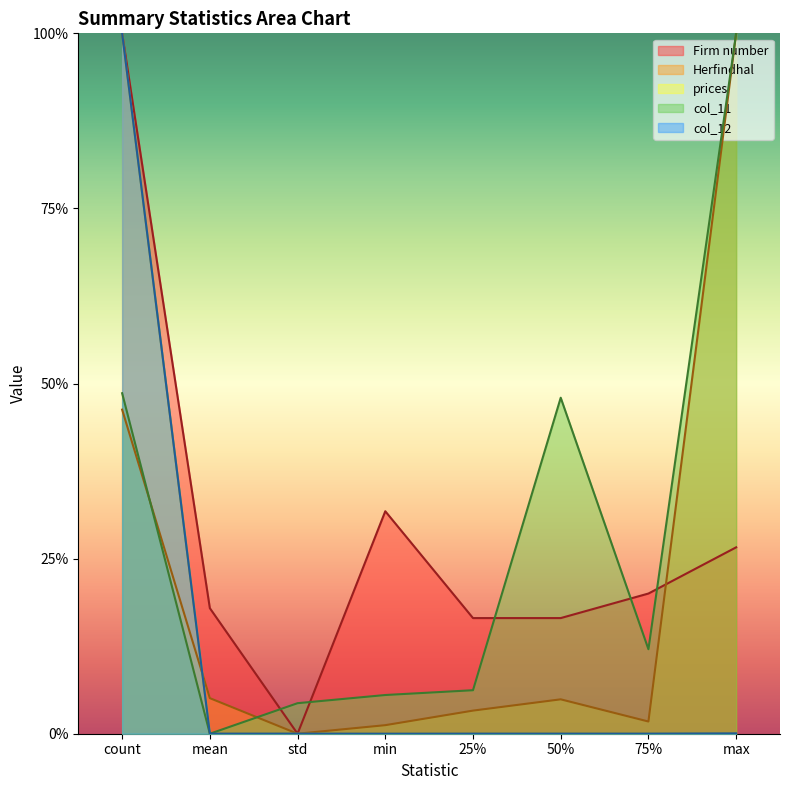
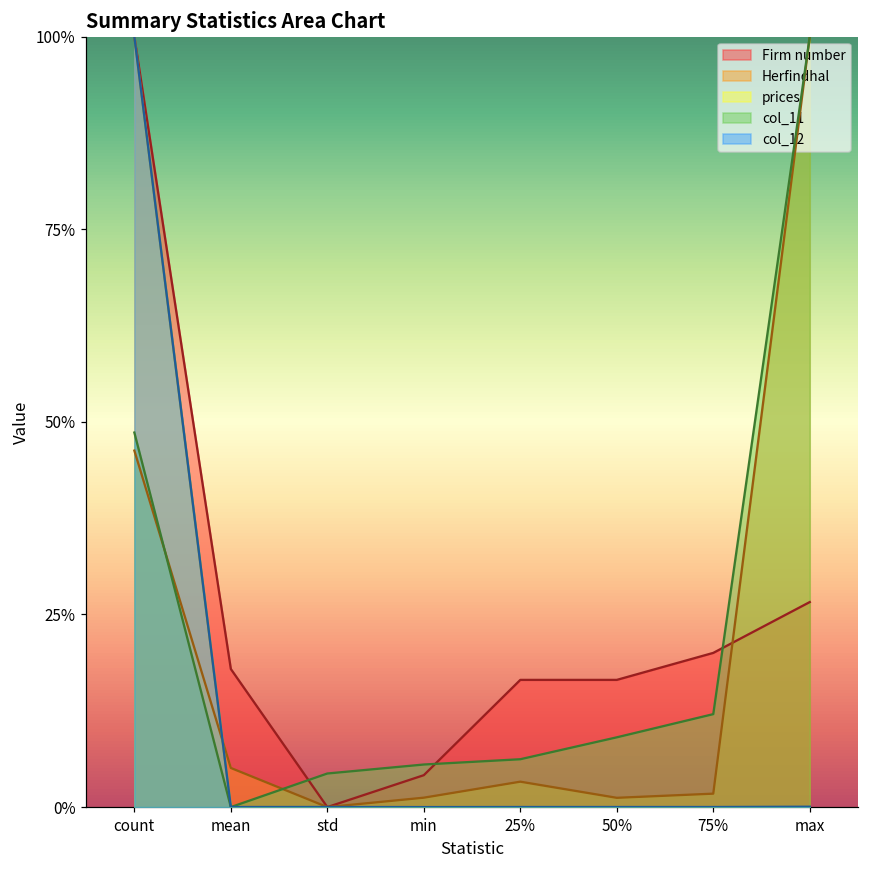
Firm number, min: 32% -> 4%
Herfindhal, 50%: 5% -> 1%
col_11, 50%: 48% -> 9%
